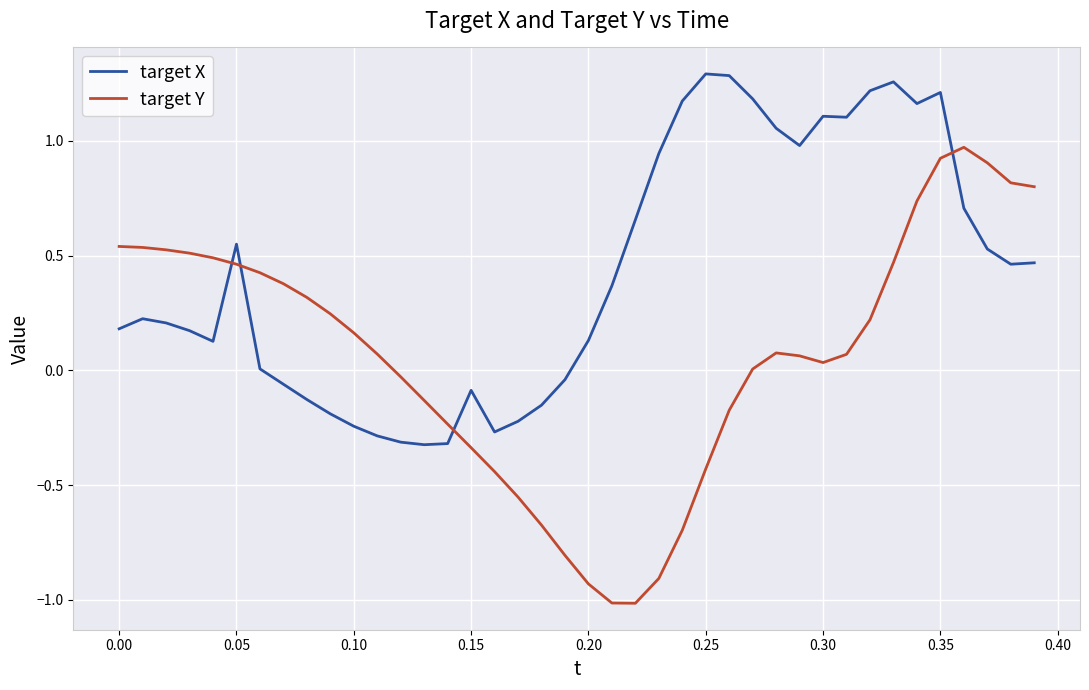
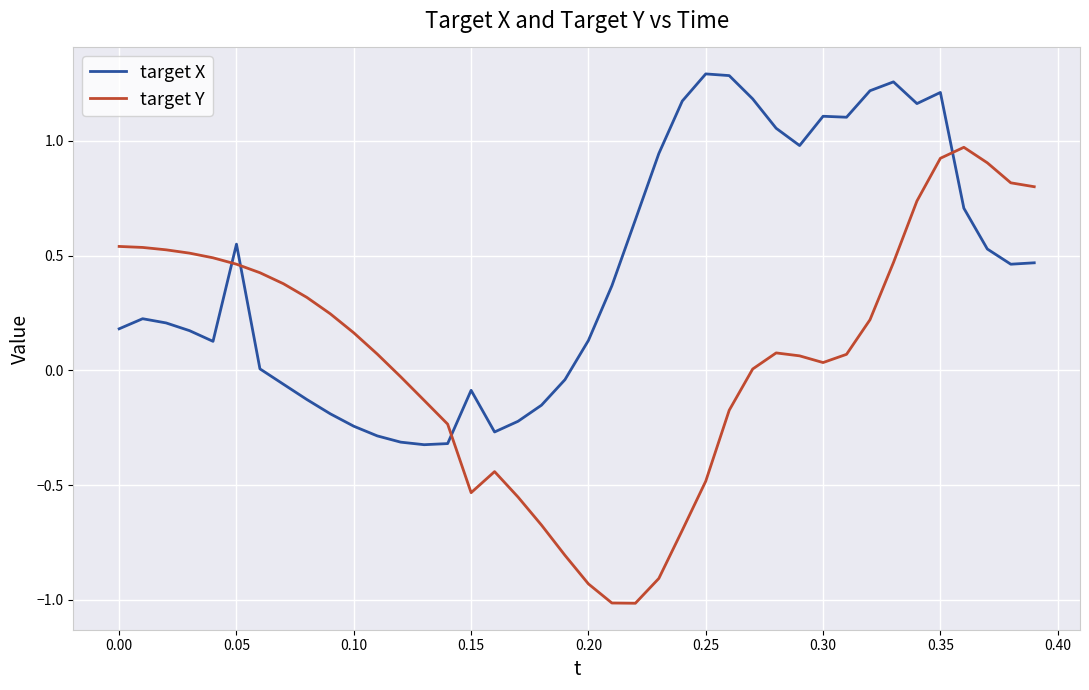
target Y, 0.15: -0.34 -> -0.53
target Y, 0.25: -0.43 -> -0.48
